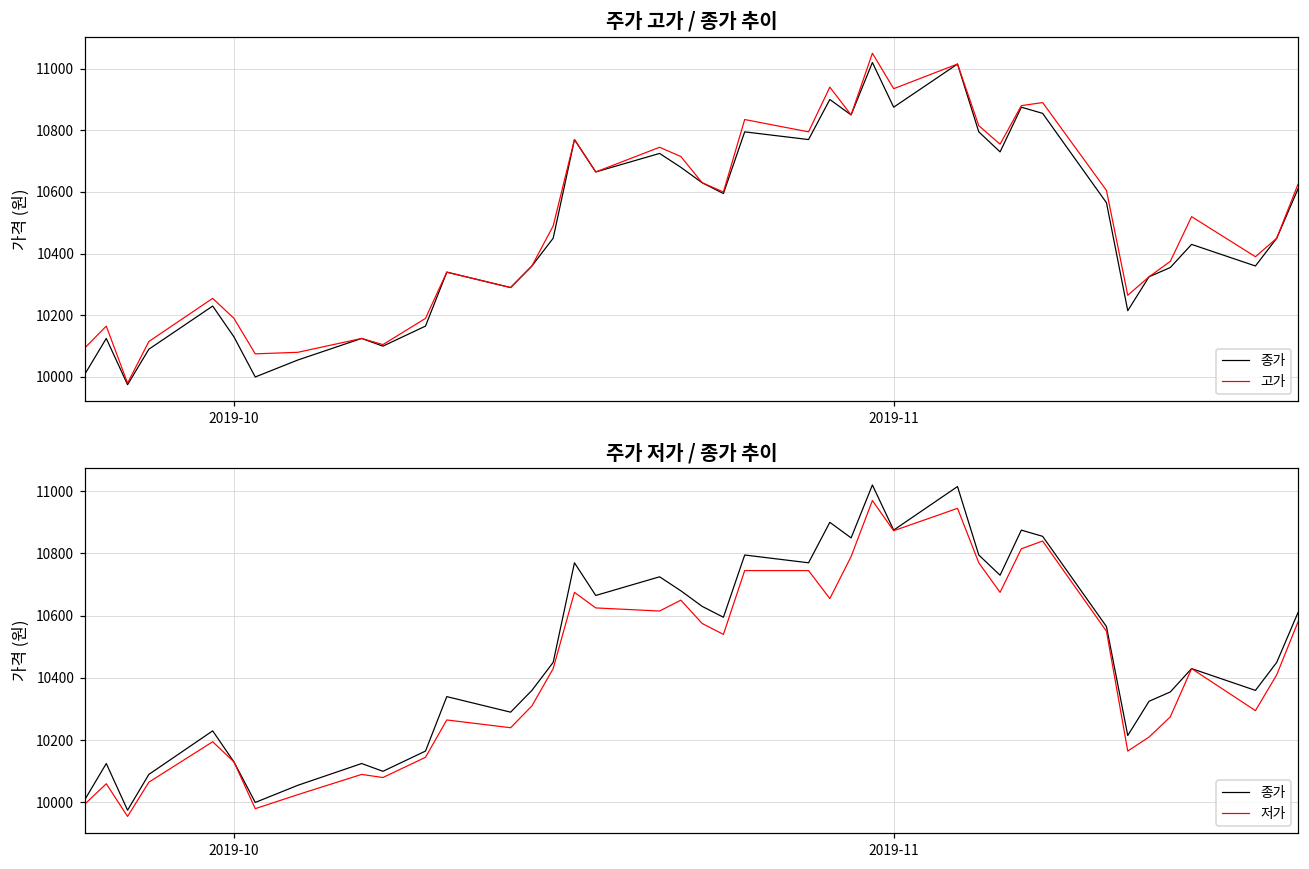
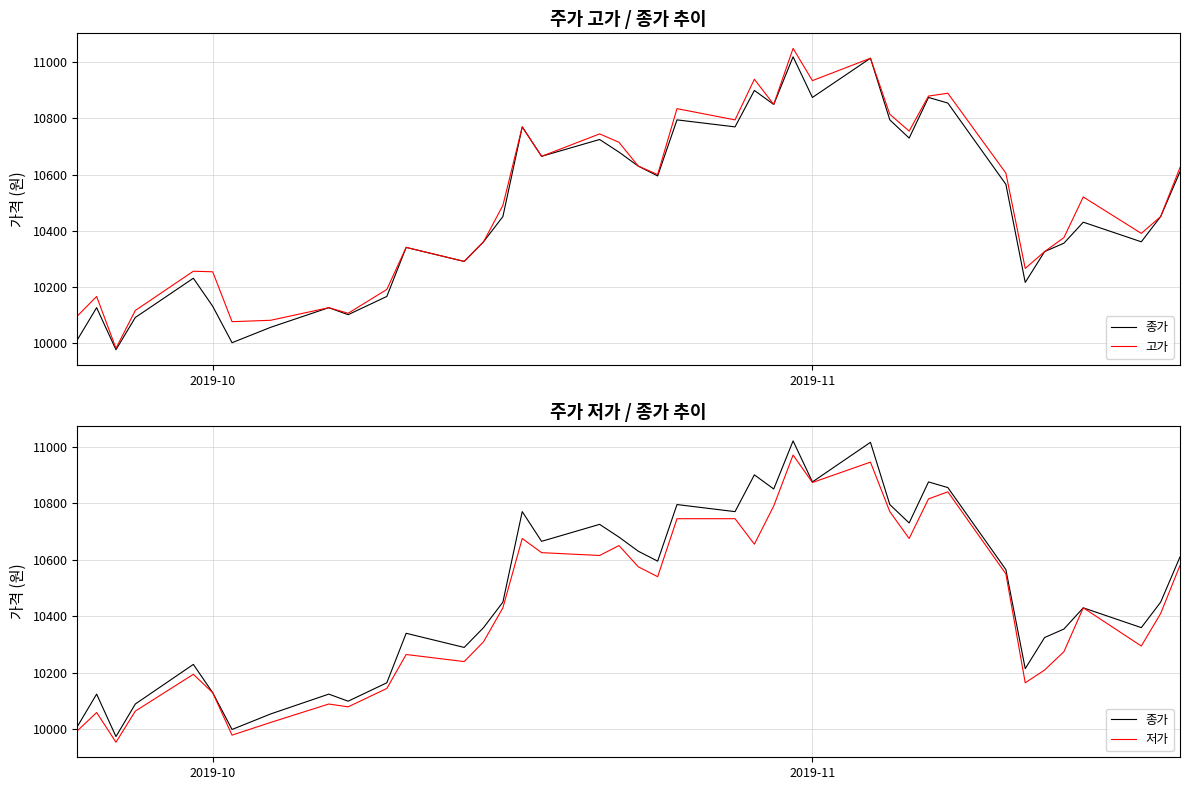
주가 고가 / 종가 추이, 고가, 2019-10: 10190 -> 10250
